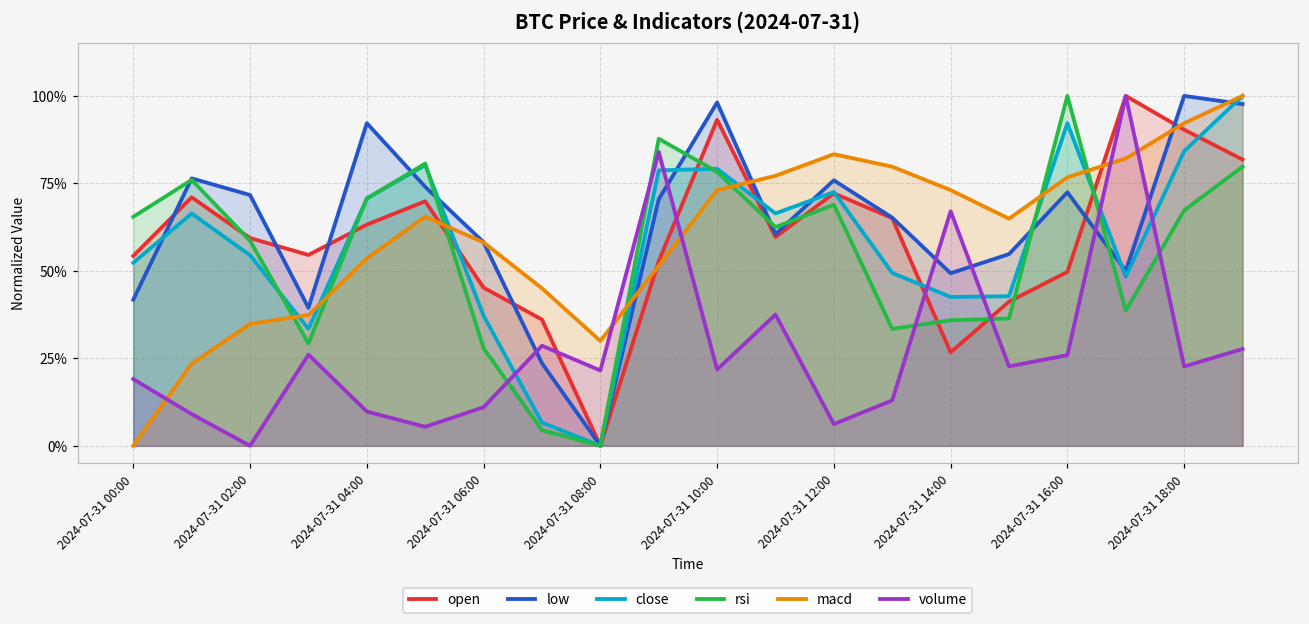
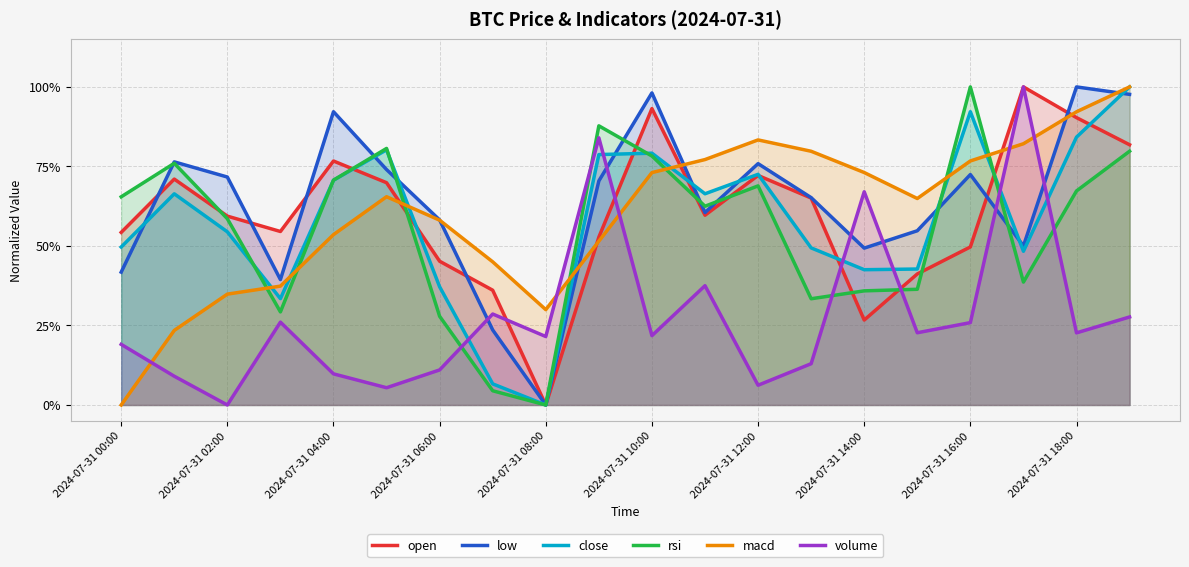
close, 2024-07-31 00:00: 52% -> 50%
open, 2024-07-31 04:00: 63% -> 77%
